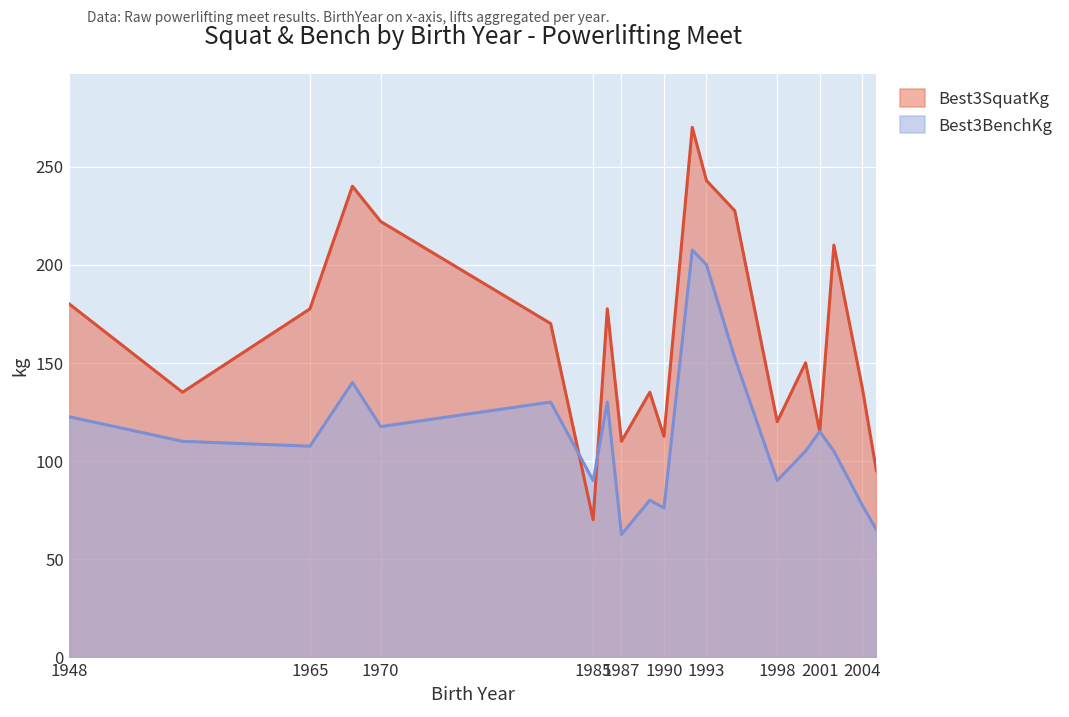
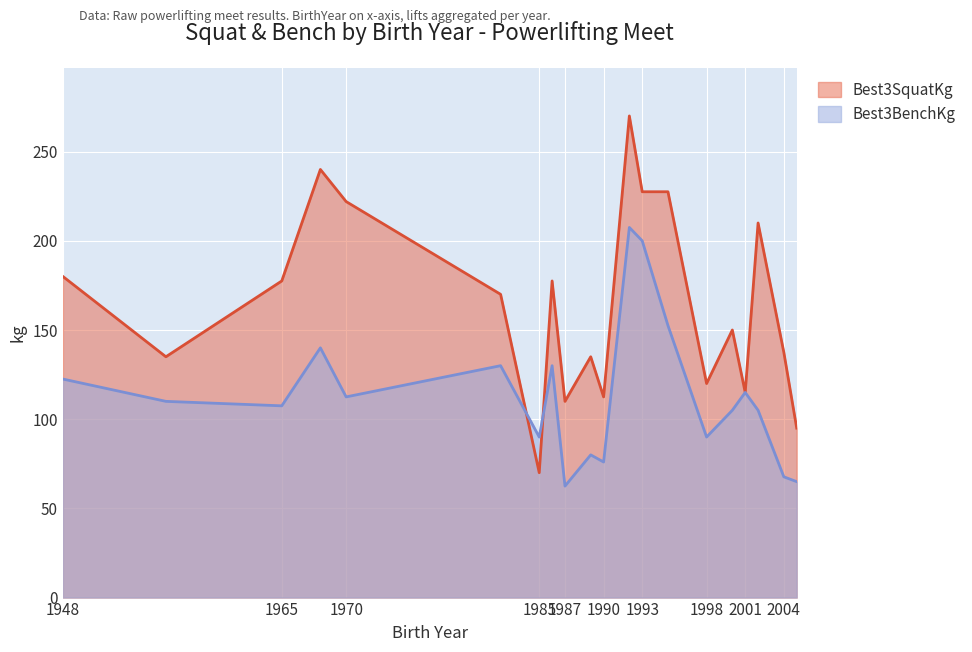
Best3BenchKg, 1970: 118 -> 113
Best3SquatKg, 1993: 243 -> 228
Best3BenchKg, 2004: 78 -> 68
